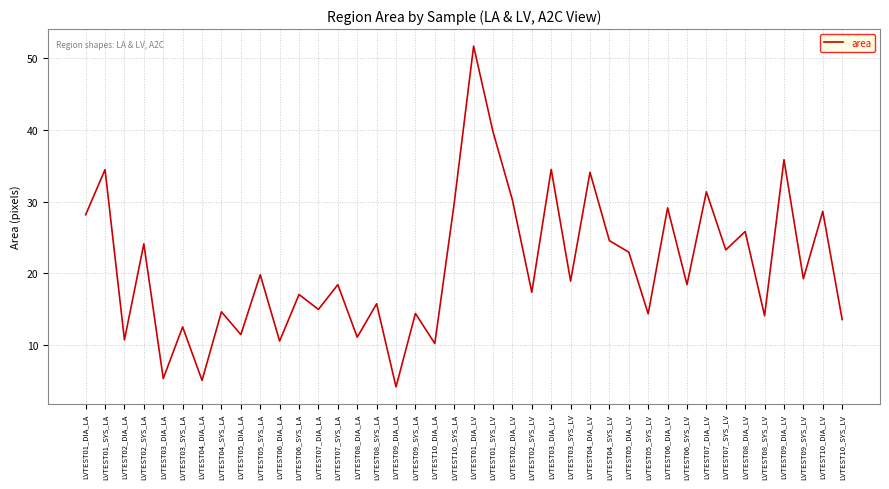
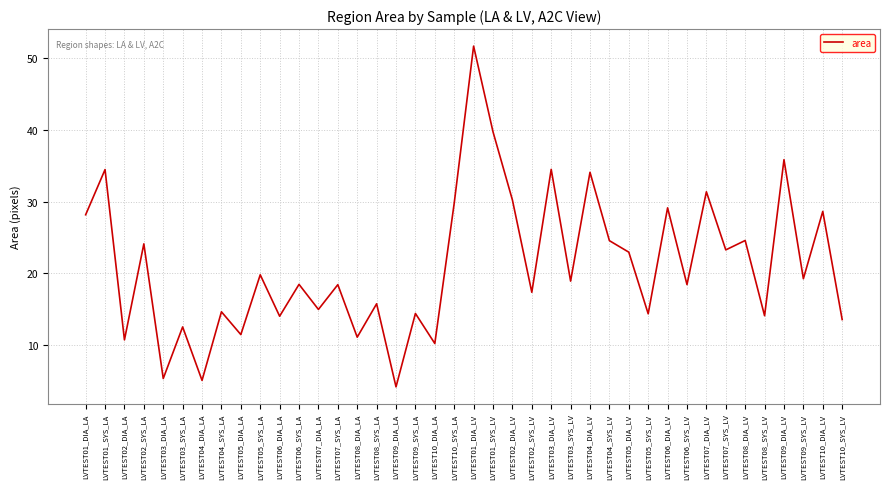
LVTEST06_DIA_LA: 11 -> 14
LVTEST06_SYS_LA: 17 -> 18
LVTEST08_DIA_LV: 26 -> 25
